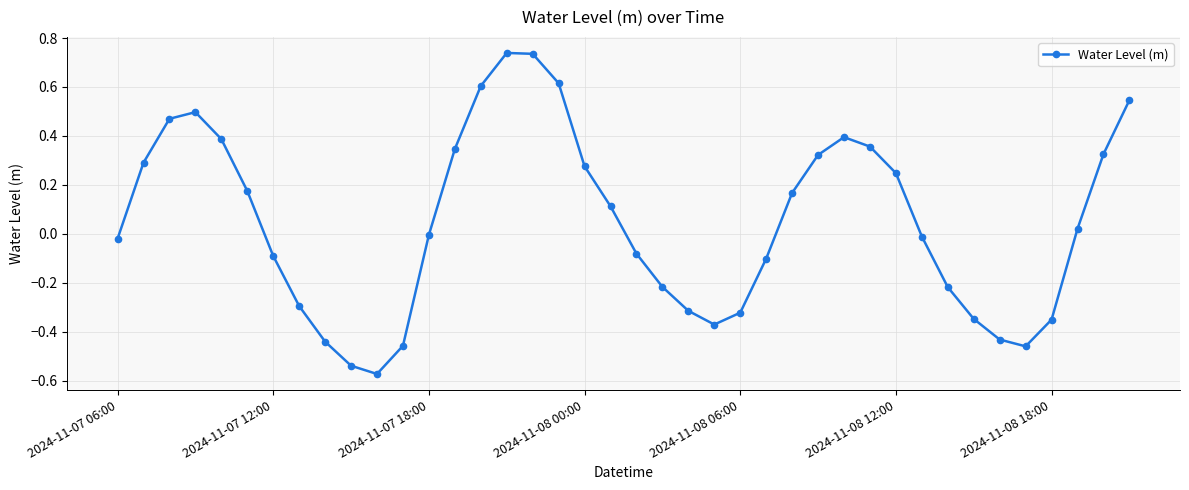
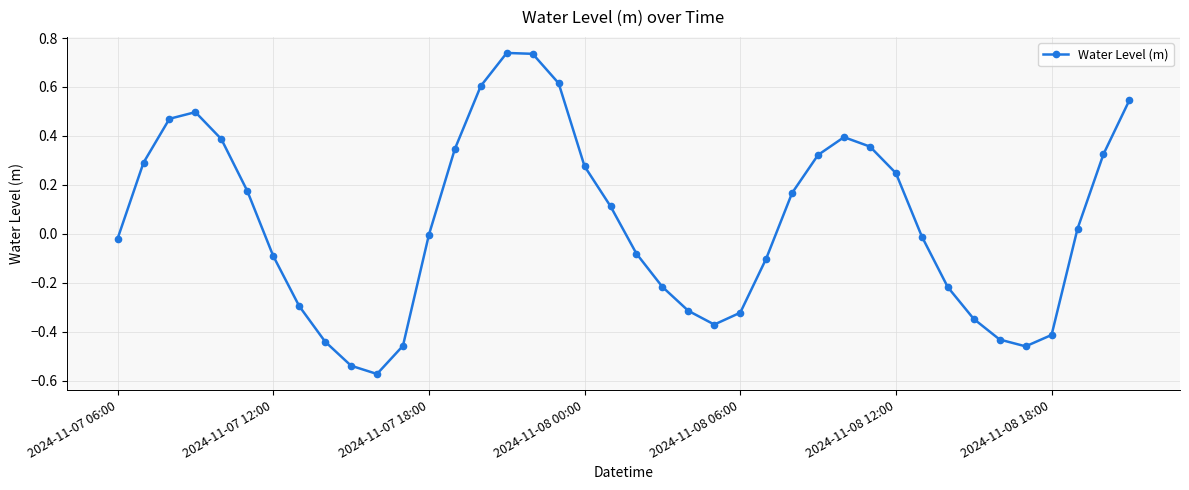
2024-11-08 18:00: -0.35 -> -0.41
